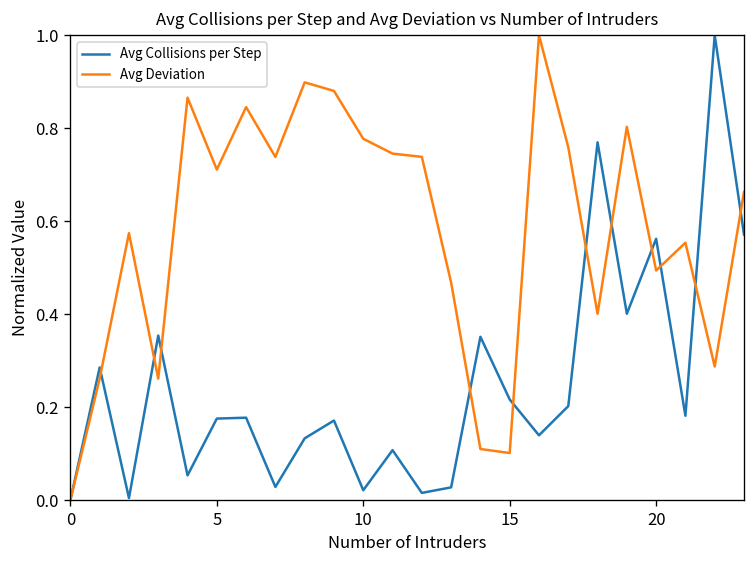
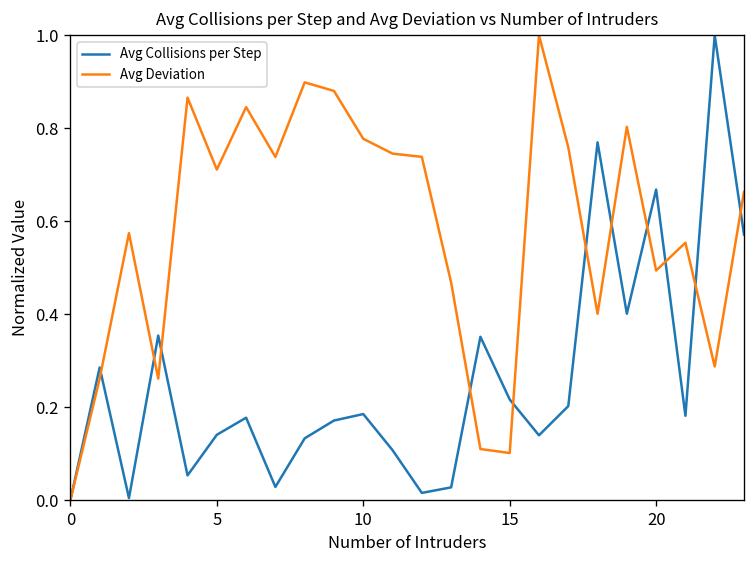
Avg Collisions per Step, 5: 0.18 -> 0.14
Avg Collisions per Step, 10: 0.02 -> 0.19
Avg Collisions per Step, 20: 0.56 -> 0.67
